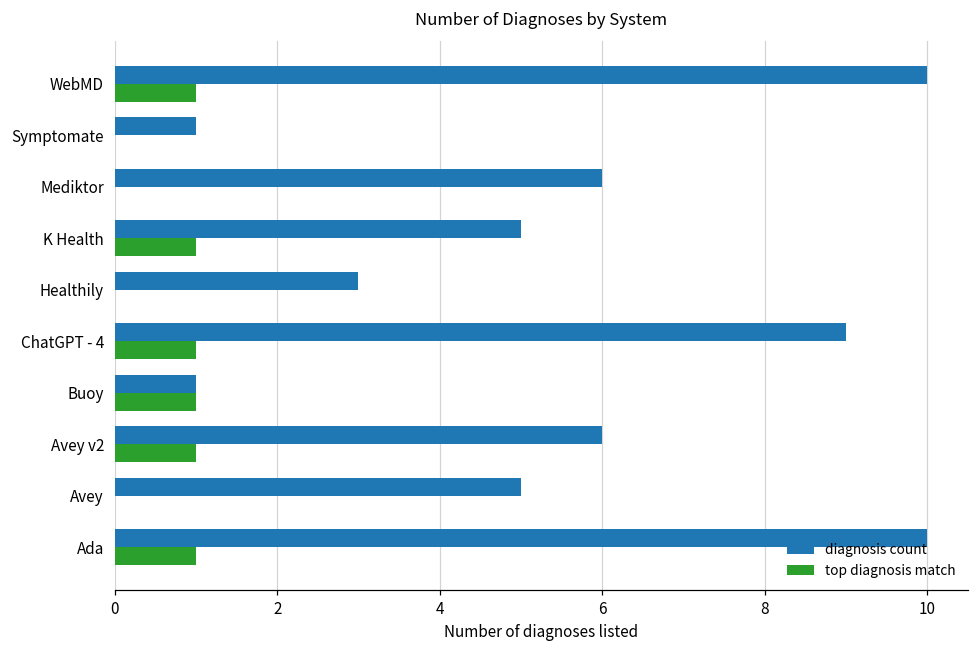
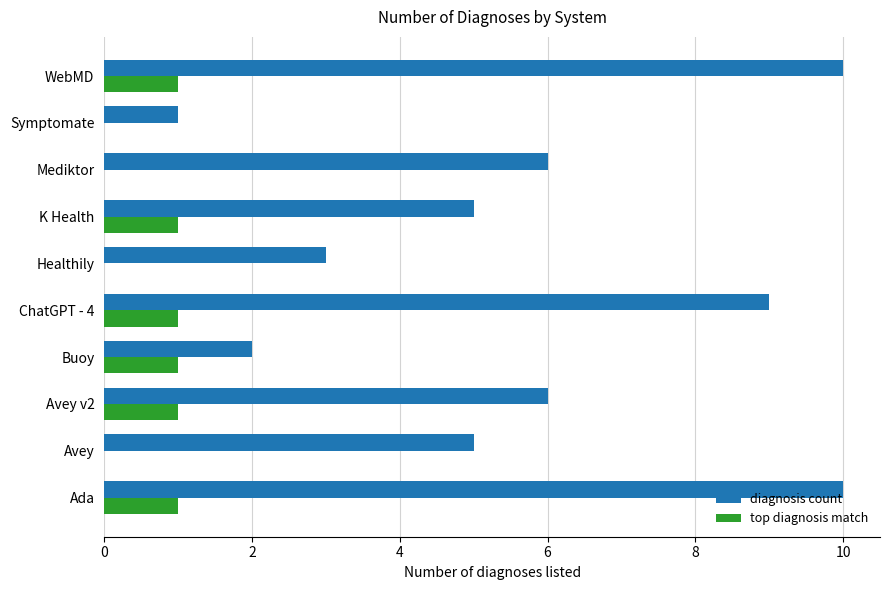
diagnosis count, Buoy: 1 -> 2
